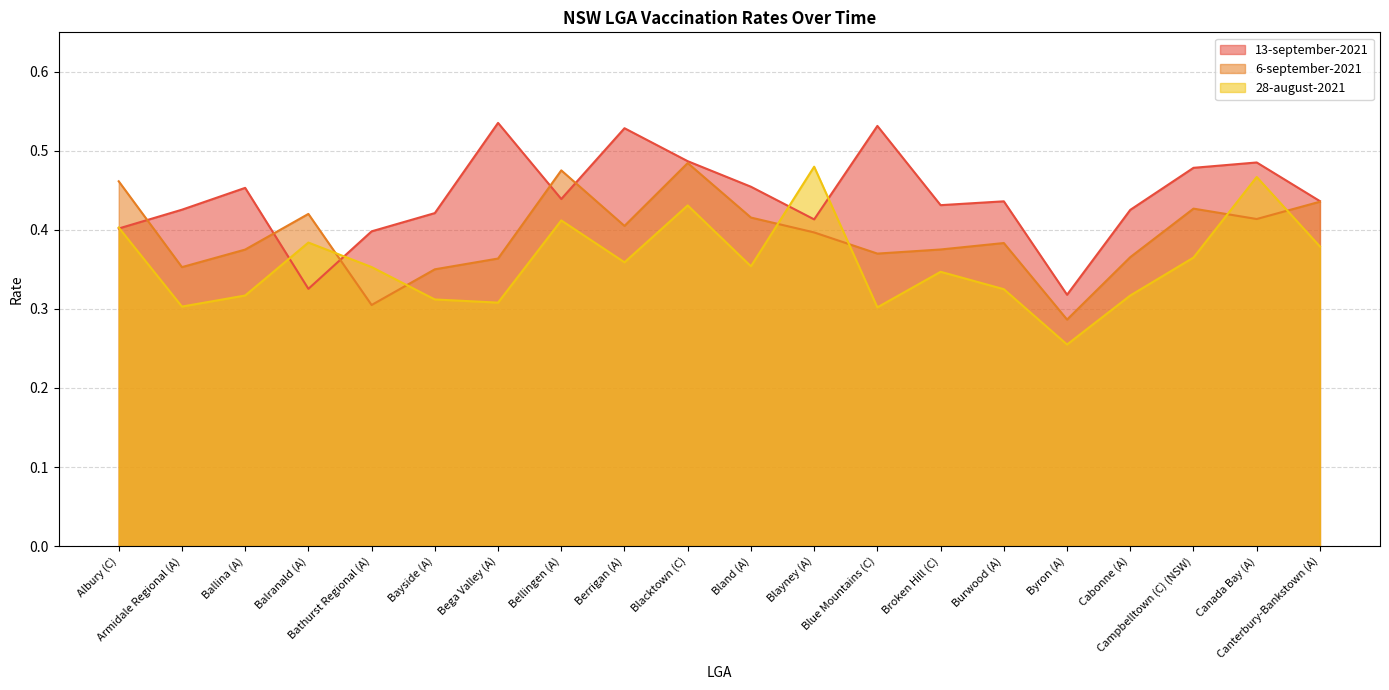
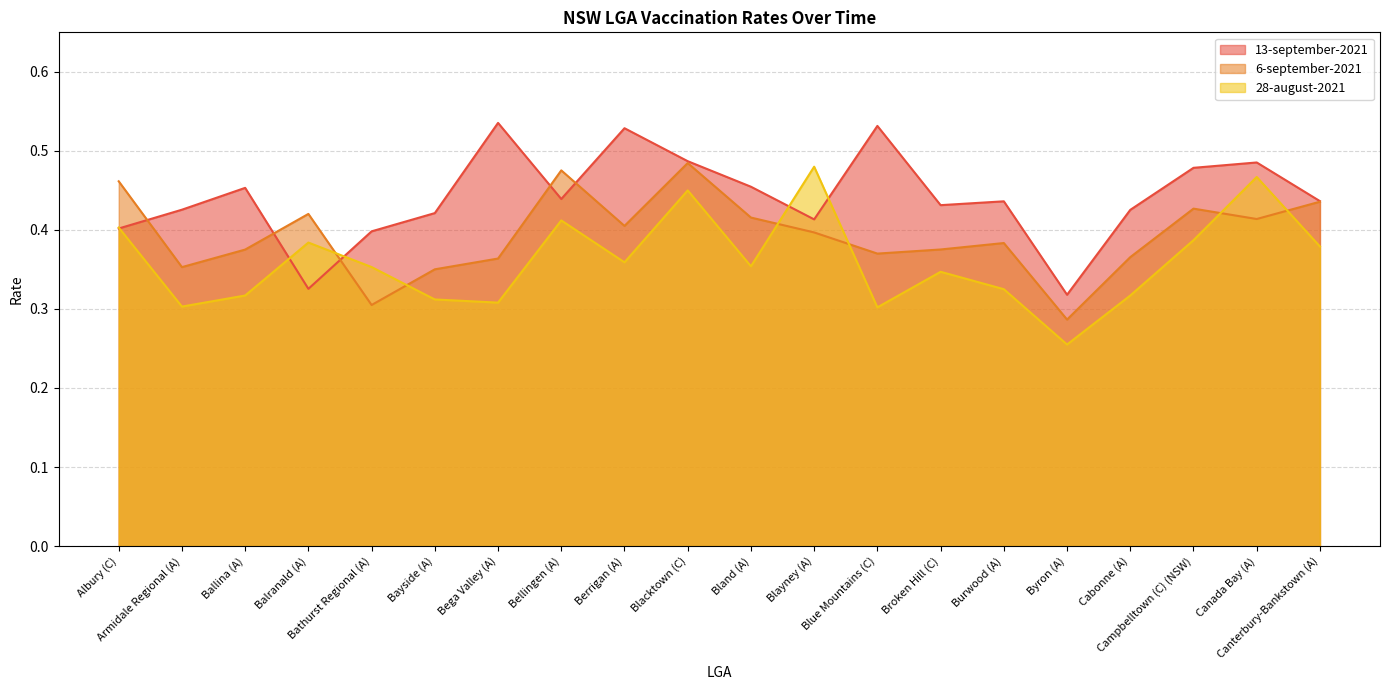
28-august-2021, Blacktown (C): 0.43 -> 0.45
28-august-2021, Campbelltown (C) (NSW): 0.37 -> 0.39
